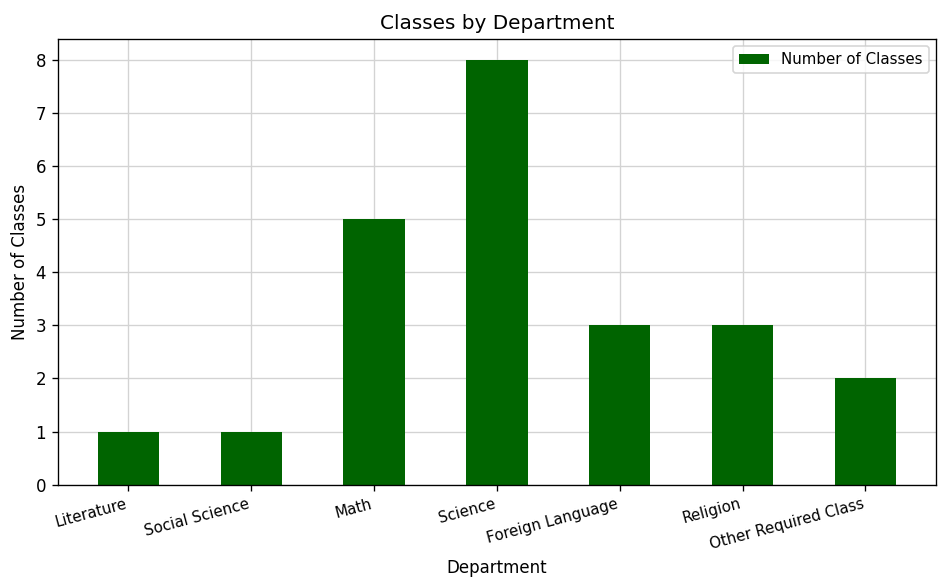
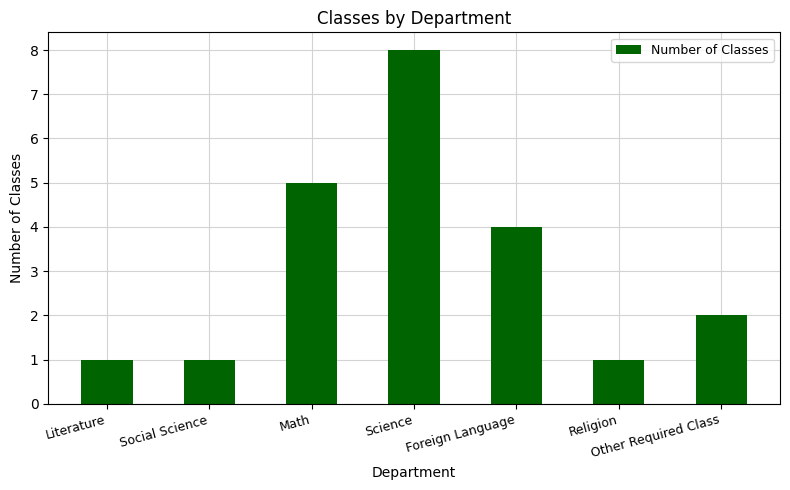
Foreign Language: 3 -> 4
Religion: 3 -> 1
